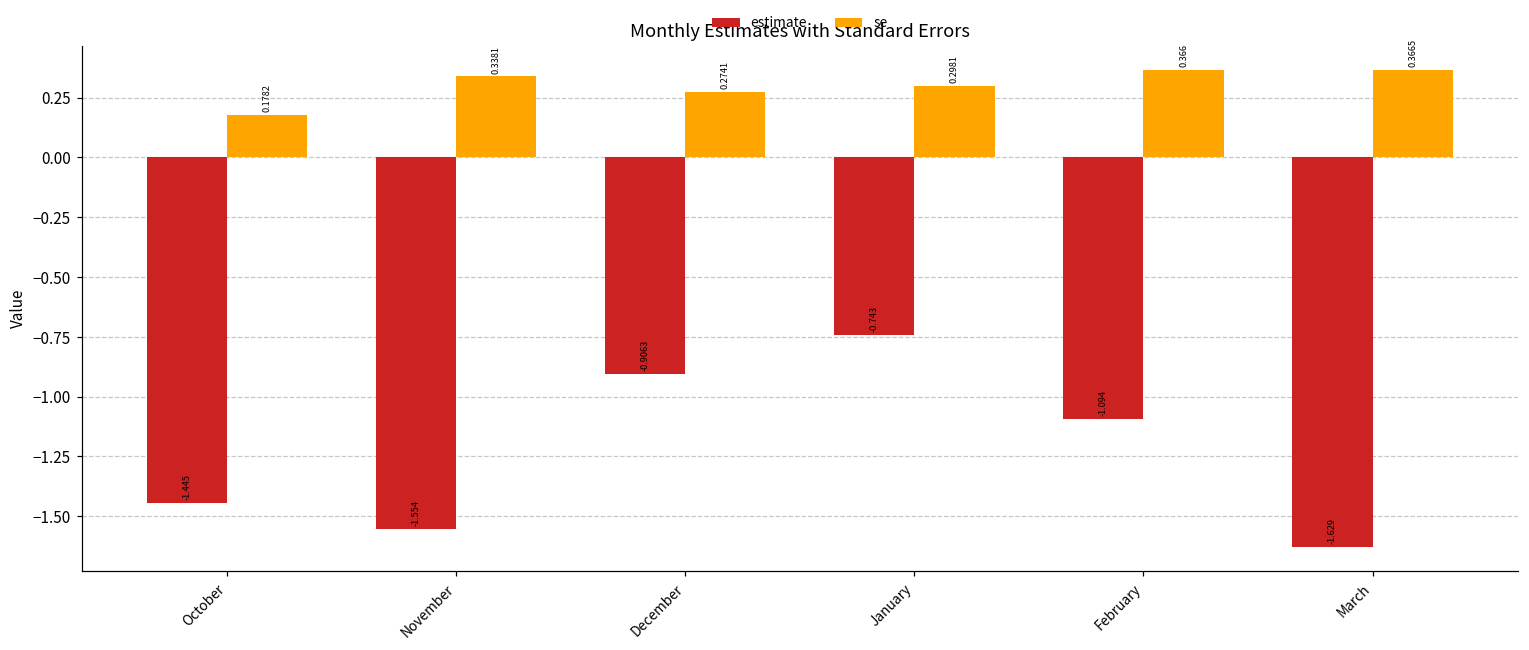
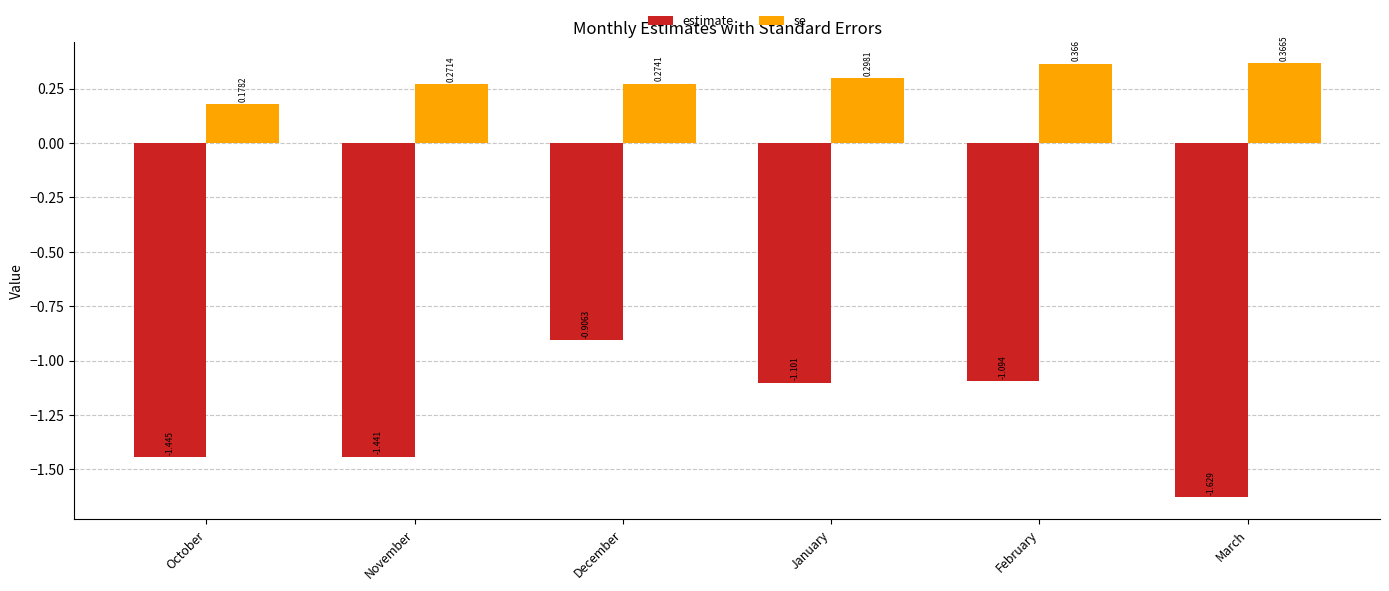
estimate, November: -1.554 -> -1.441
se, November: 0.3381 -> 0.2714
estimate, January: -0.743 -> -1.101
